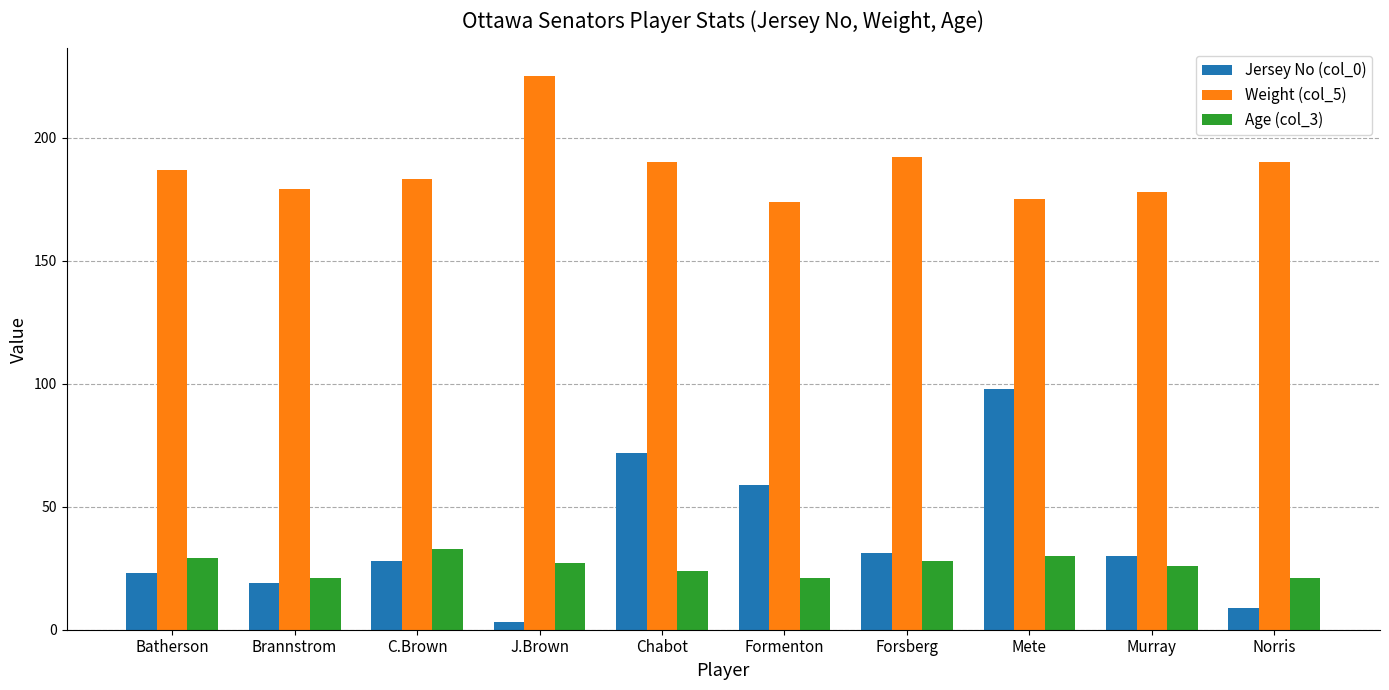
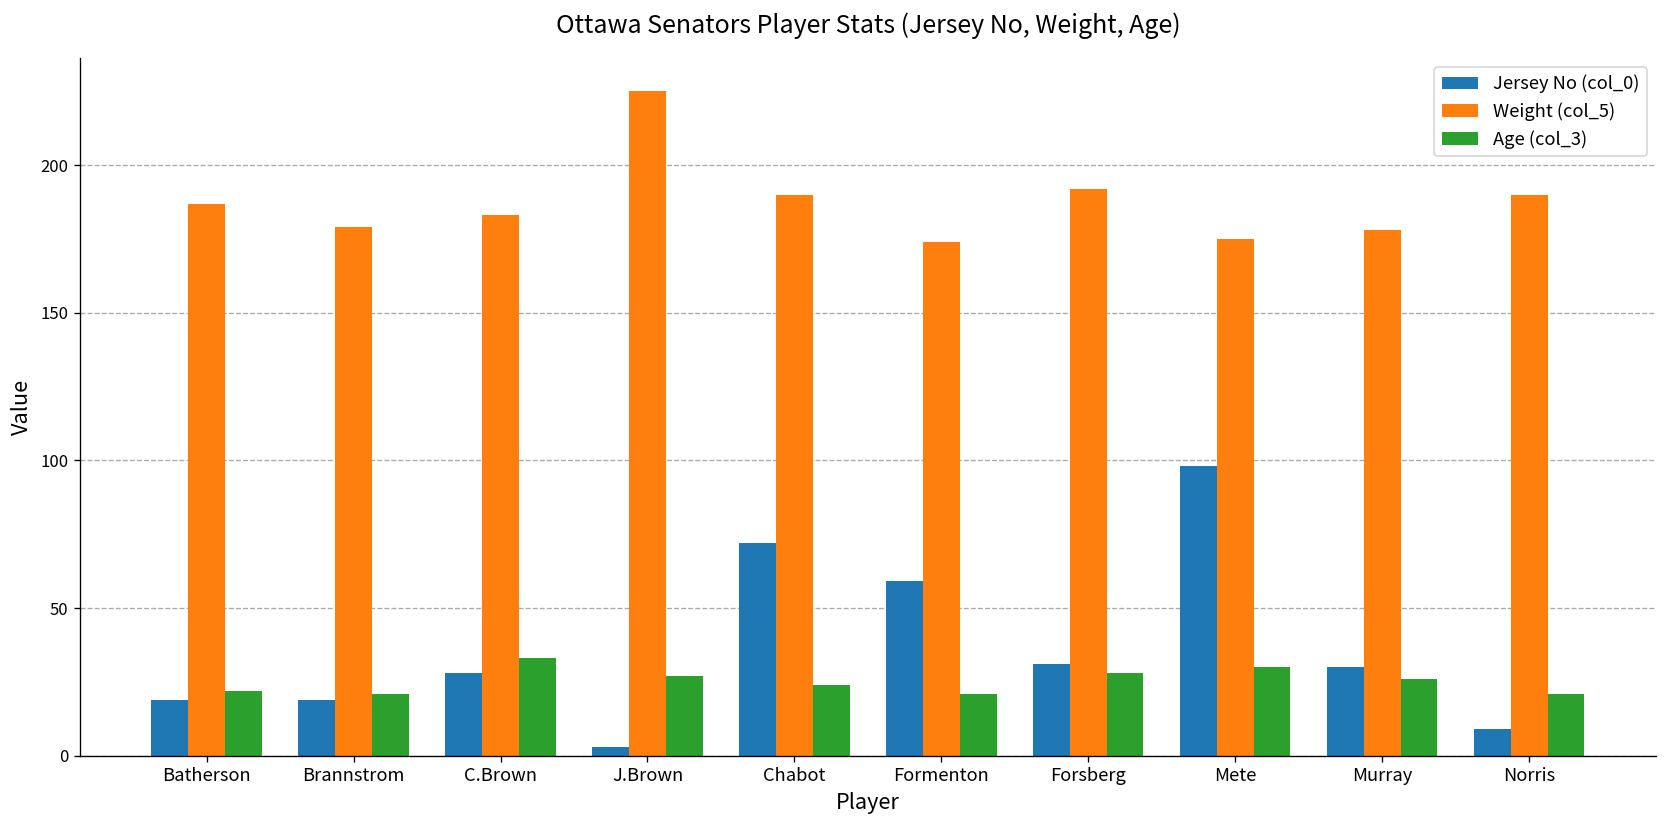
Jersey No (col_0), Batherson: 23 -> 19
Age (col_3), Batherson: 29 -> 22
